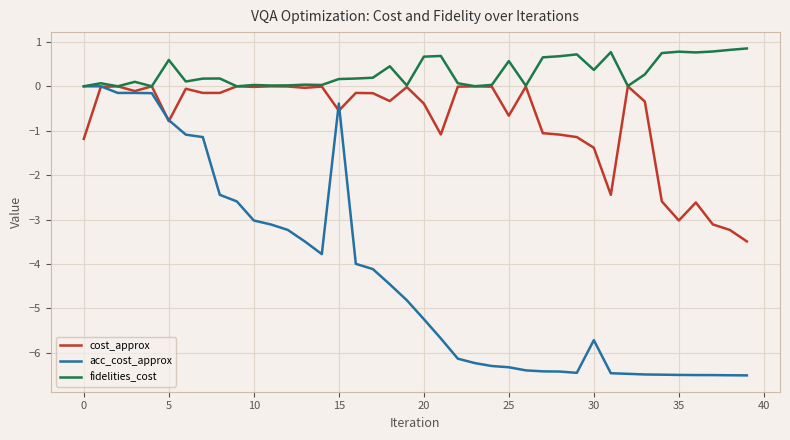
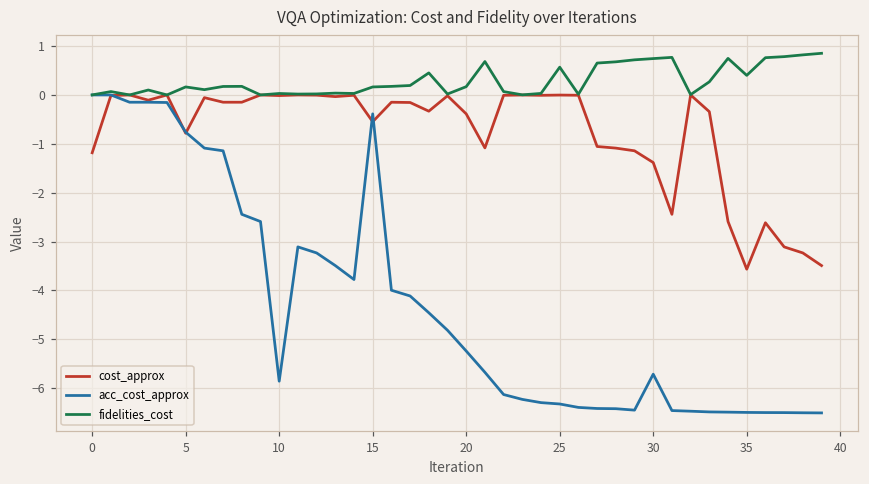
fidelities_cost, 5: 0.6 -> 0.2
acc_cost_approx, 10: -3.0 -> -5.9
fidelities_cost, 20: 0.7 -> 0.2
cost_approx, 25: -0.7 -> 0.0
fidelities_cost, 30: 0.4 -> 0.7
cost_approx, 35: -3.0 -> -3.6
fidelities_cost, 35: 0.8 -> 0.4
